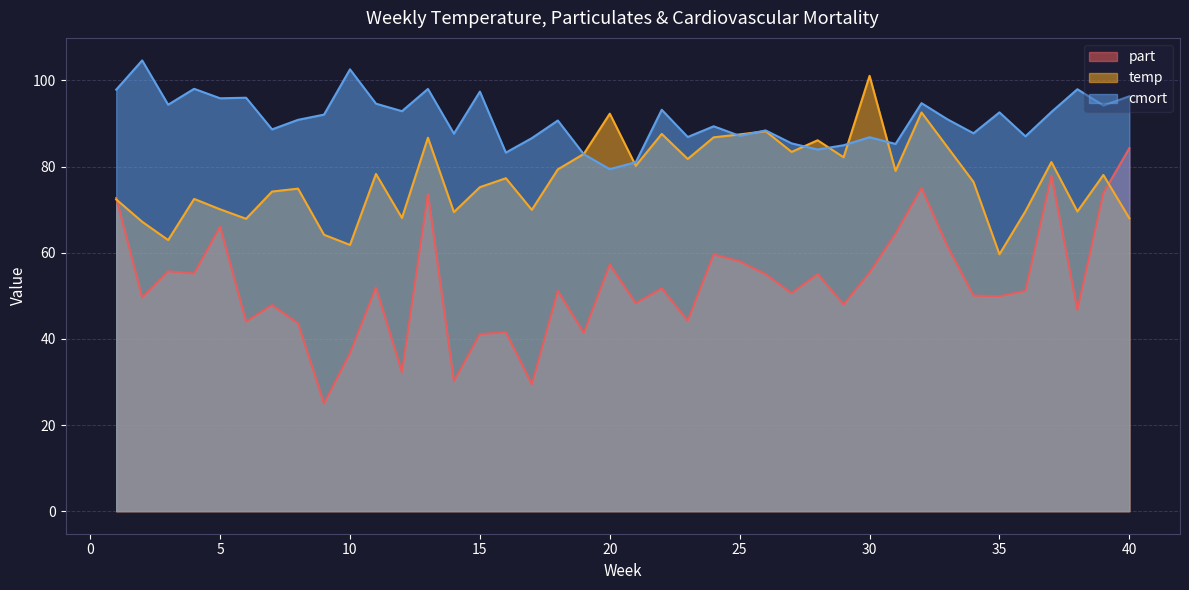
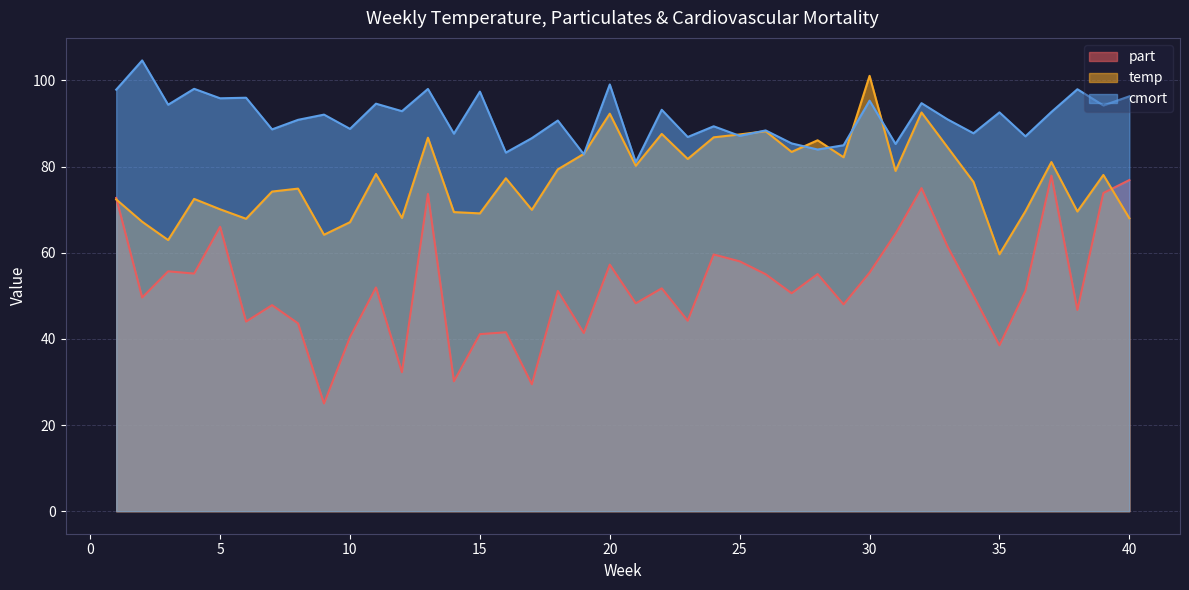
part, 10: 37 -> 40
temp, 10: 62 -> 67
cmort, 10: 103 -> 89
temp, 15: 75 -> 69
cmort, 20: 79 -> 99
cmort, 30: 87 -> 95
part, 35: 50 -> 39
part, 40: 84 -> 77
